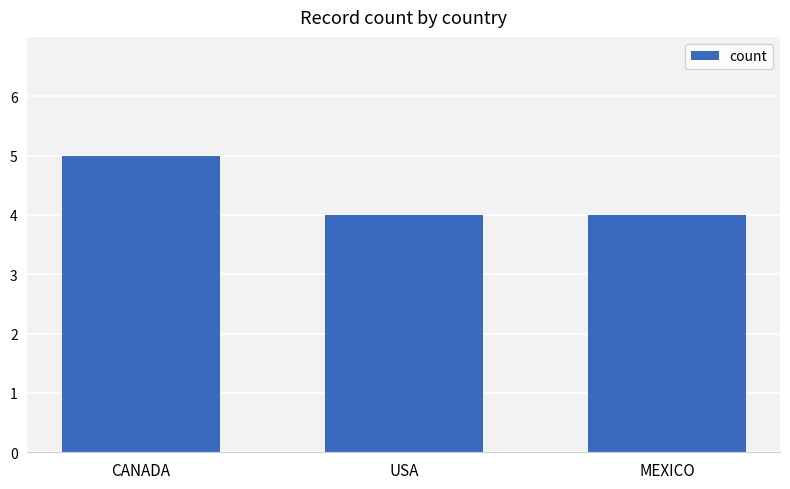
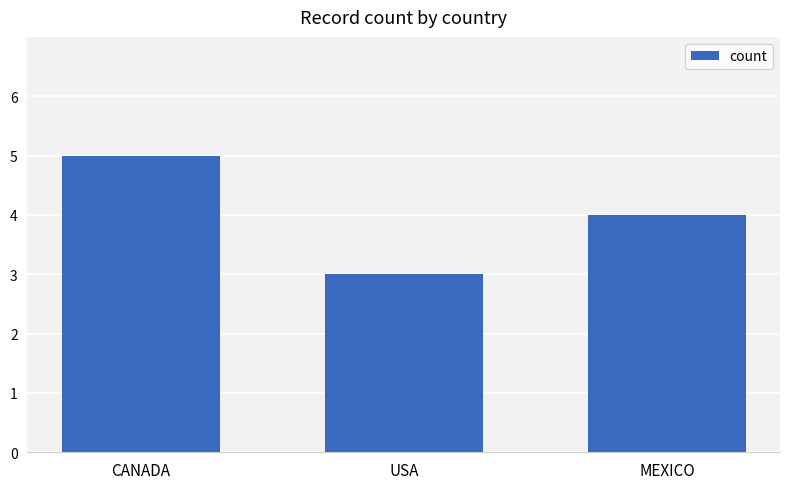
USA: 4 -> 3
